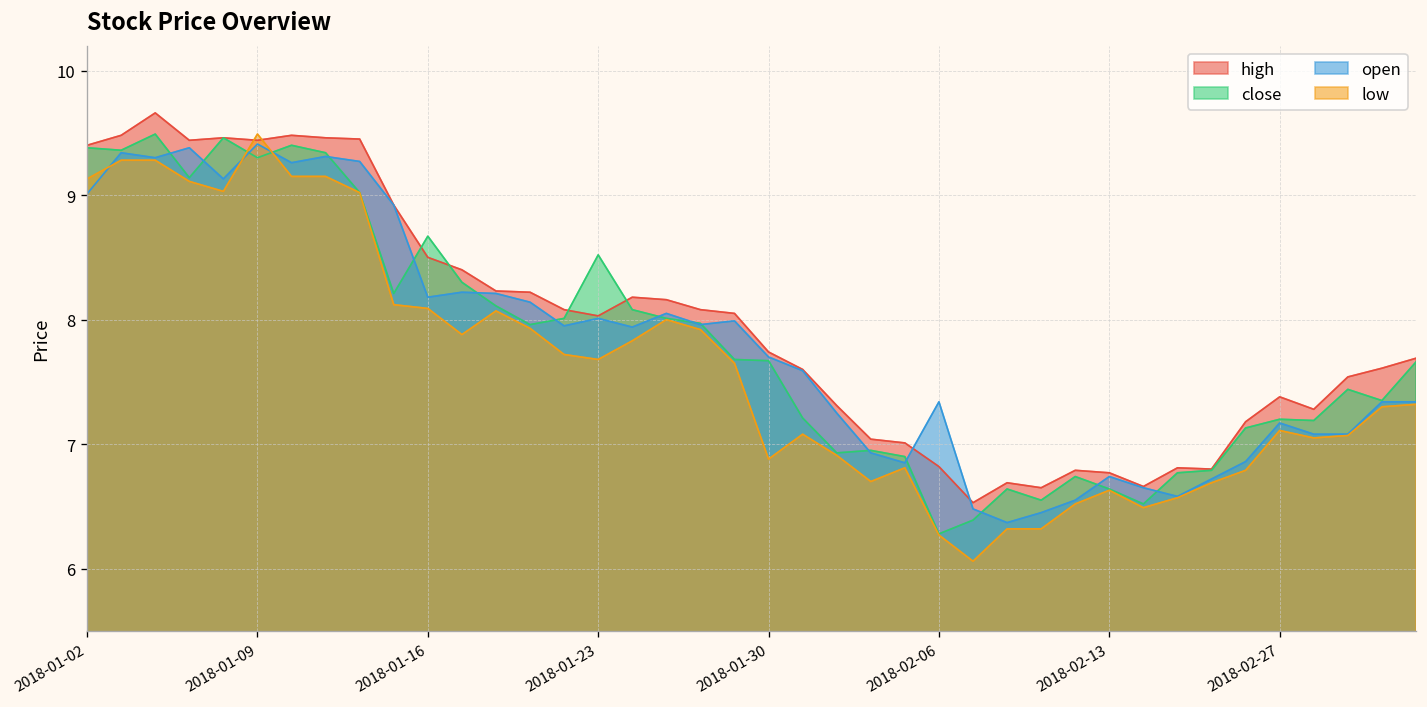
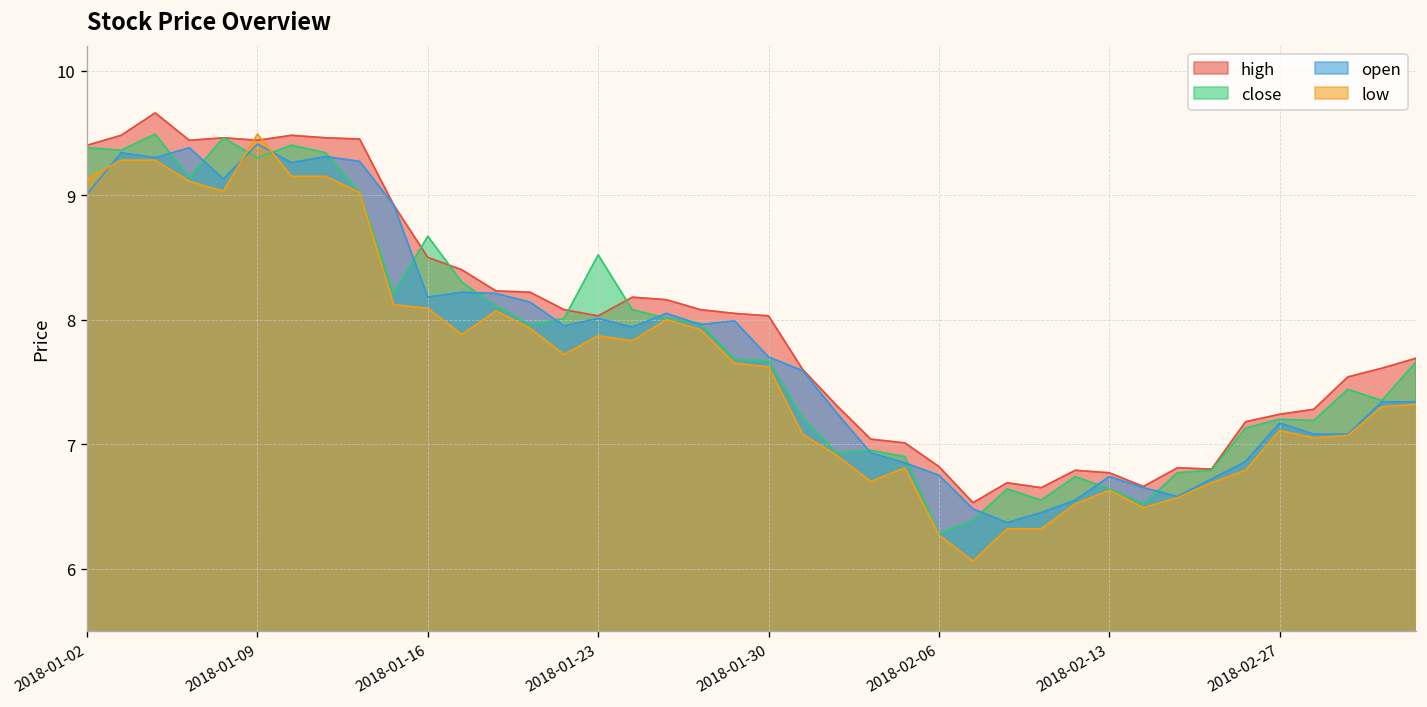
low, 2018-01-23: 7.68 -> 7.87
high, 2018-01-30: 7.74 -> 8.03
low, 2018-01-30: 6.88 -> 7.62
open, 2018-02-06: 7.34 -> 6.75
high, 2018-02-27: 7.38 -> 7.24
